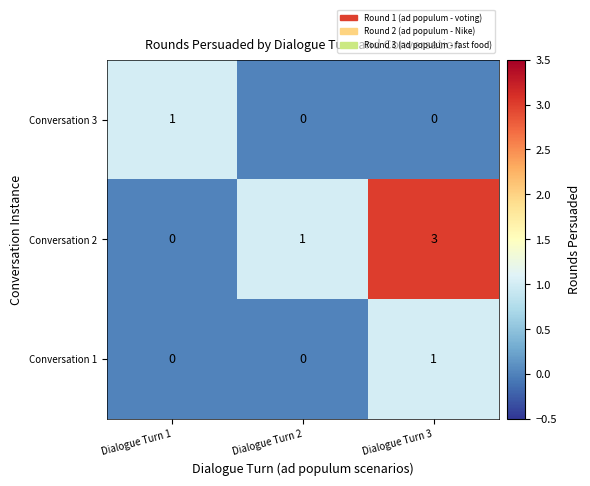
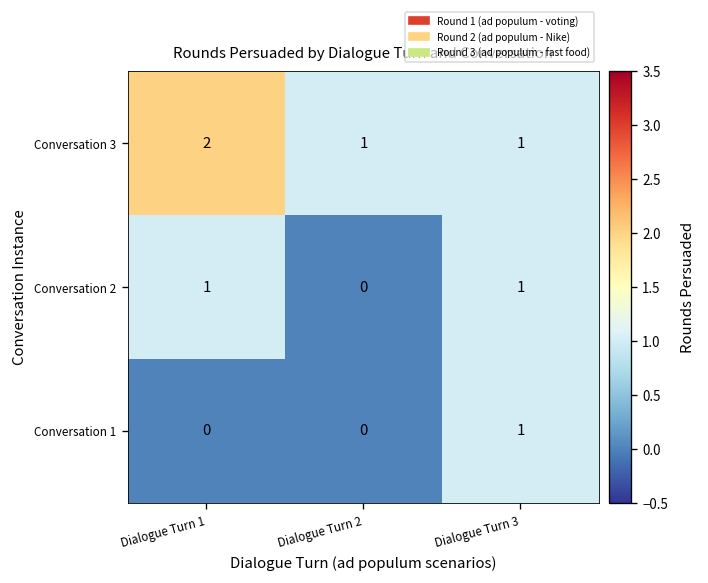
Conversation 3, Dialogue Turn 1: 1 -> 2
Conversation 3, Dialogue Turn 2: 0 -> 1
Conversation 3, Dialogue Turn 3: 0 -> 1
Conversation 2, Dialogue Turn 1: 0 -> 1
Conversation 2, Dialogue Turn 2: 1 -> 0
Conversation 2, Dialogue Turn 3: 3 -> 1
